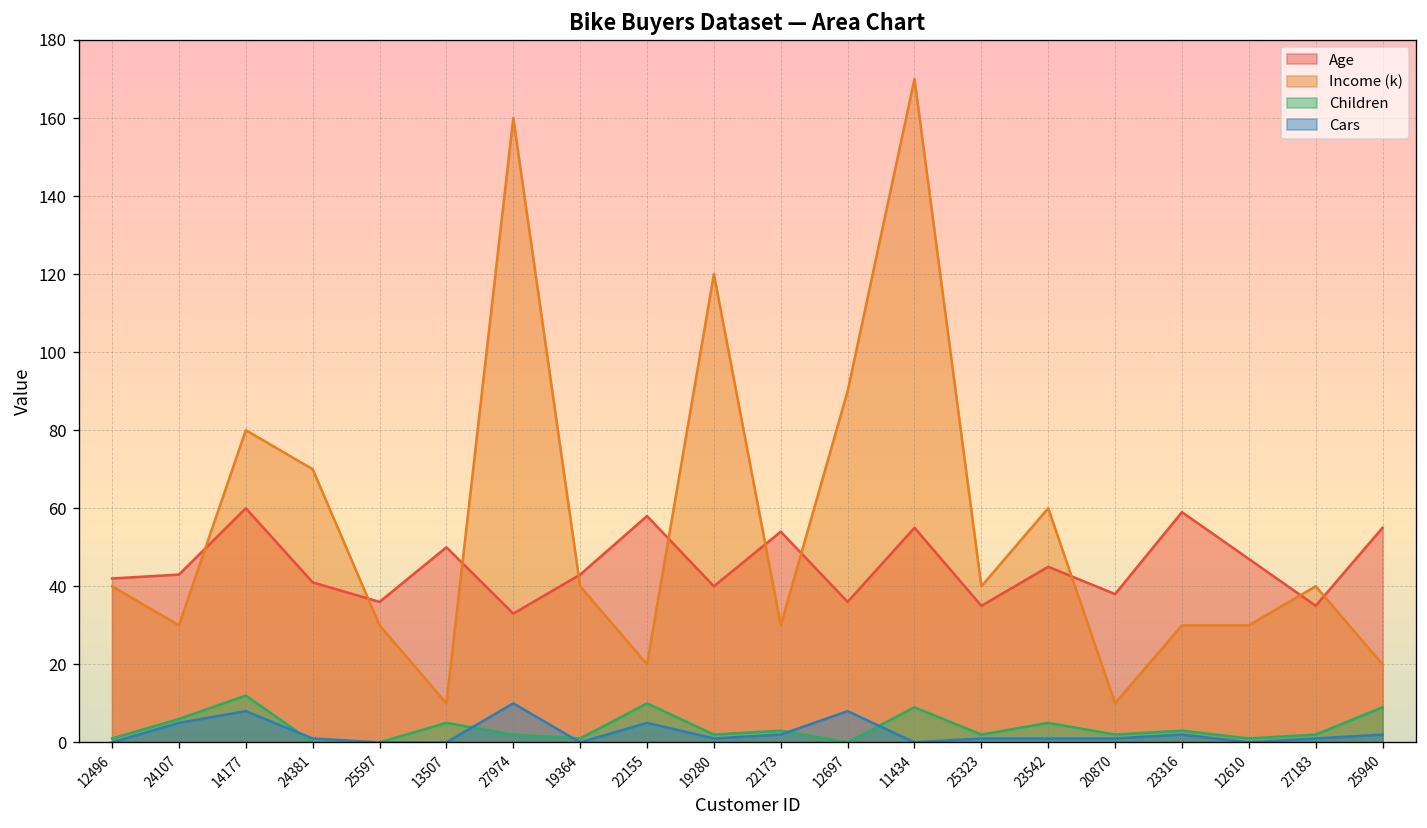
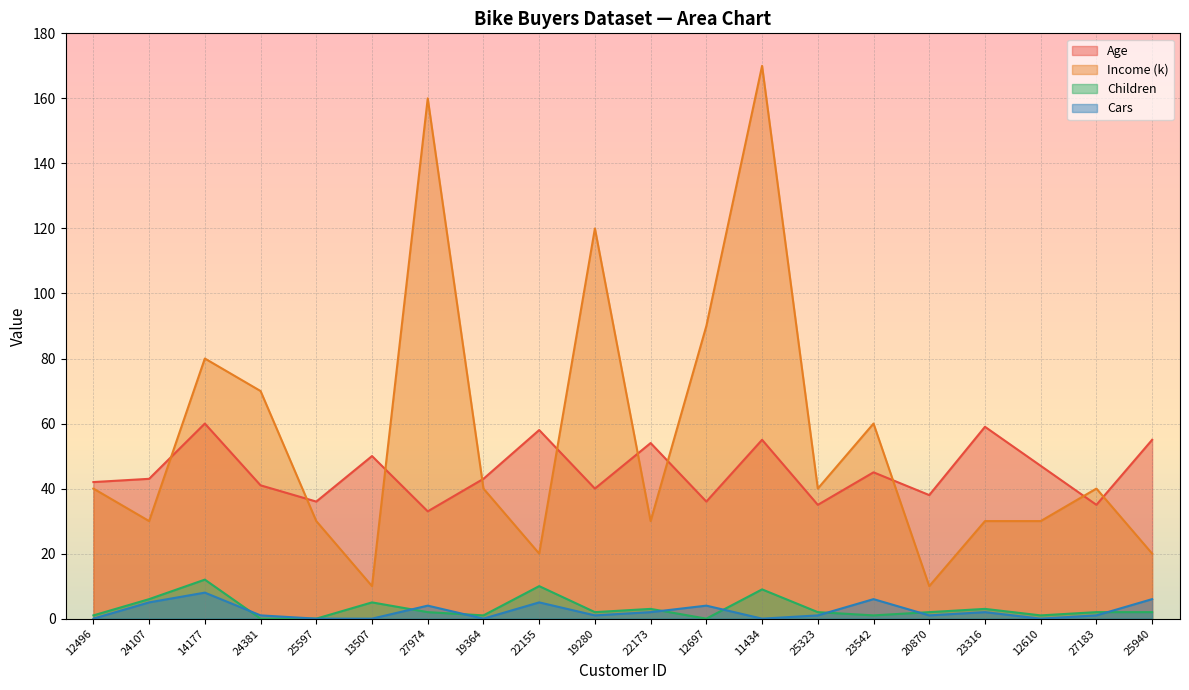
Cars, 27974: 10 -> 4
Cars, 12697: 8 -> 4
Children, 23542: 5 -> 1
Cars, 23542: 1 -> 6
Children, 25940: 9 -> 2
Cars, 25940: 2 -> 6
